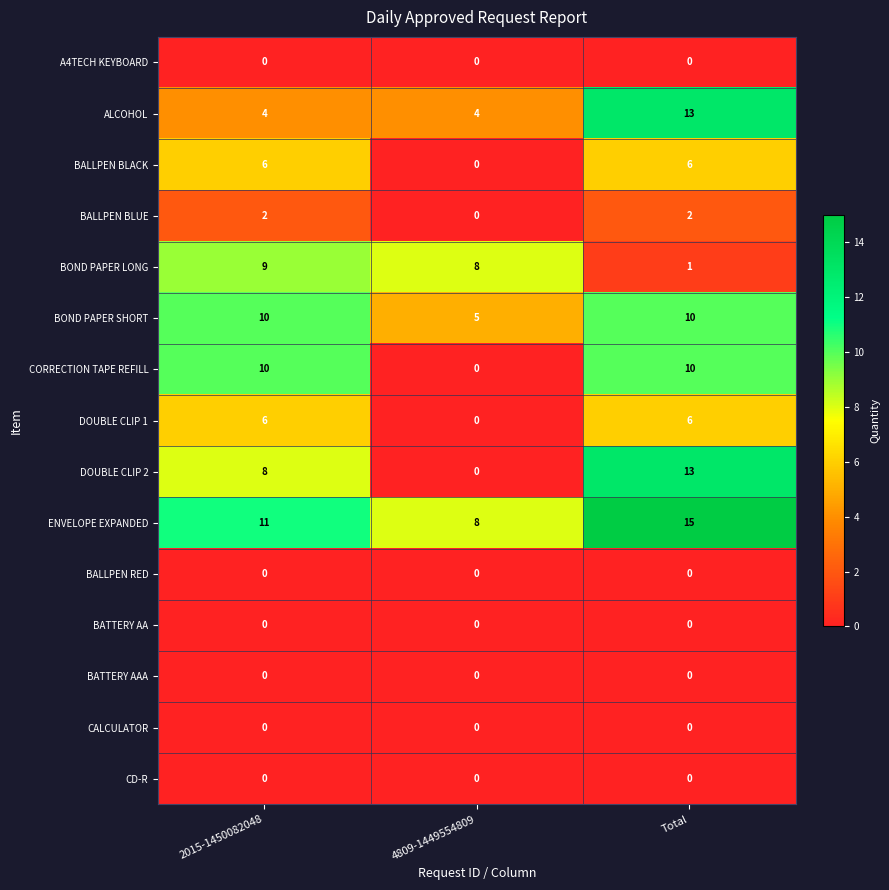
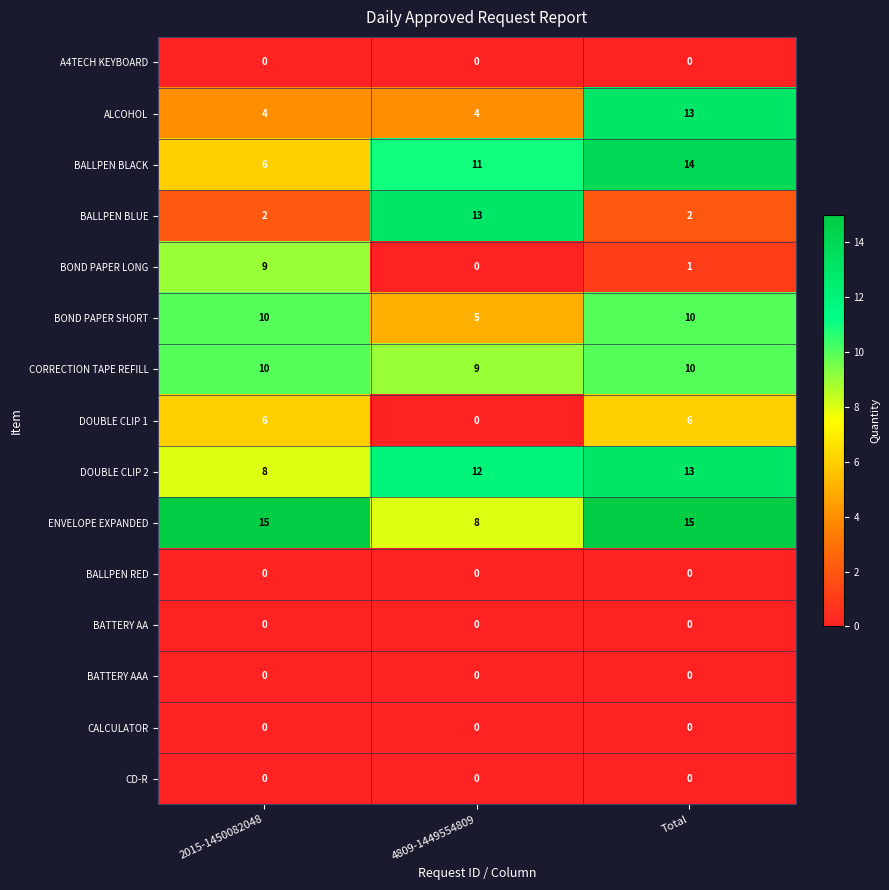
BALLPEN BLACK, 4809-1449554809: 0 -> 11
BALLPEN BLACK, Total: 6 -> 14
BALLPEN BLUE, 4809-1449554809: 0 -> 13
BOND PAPER LONG, 4809-1449554809: 8 -> 0
CORRECTION TAPE REFILL, 4809-1449554809: 0 -> 9
DOUBLE CLIP 2, 4809-1449554809: 0 -> 12
ENVELOPE EXPANDED, 2015-1450082048: 11 -> 15
